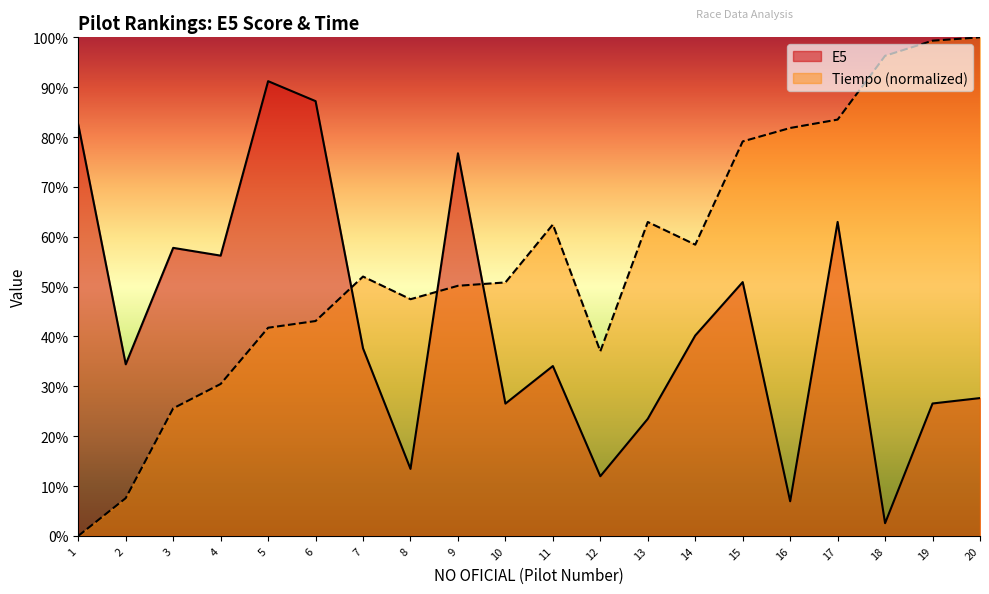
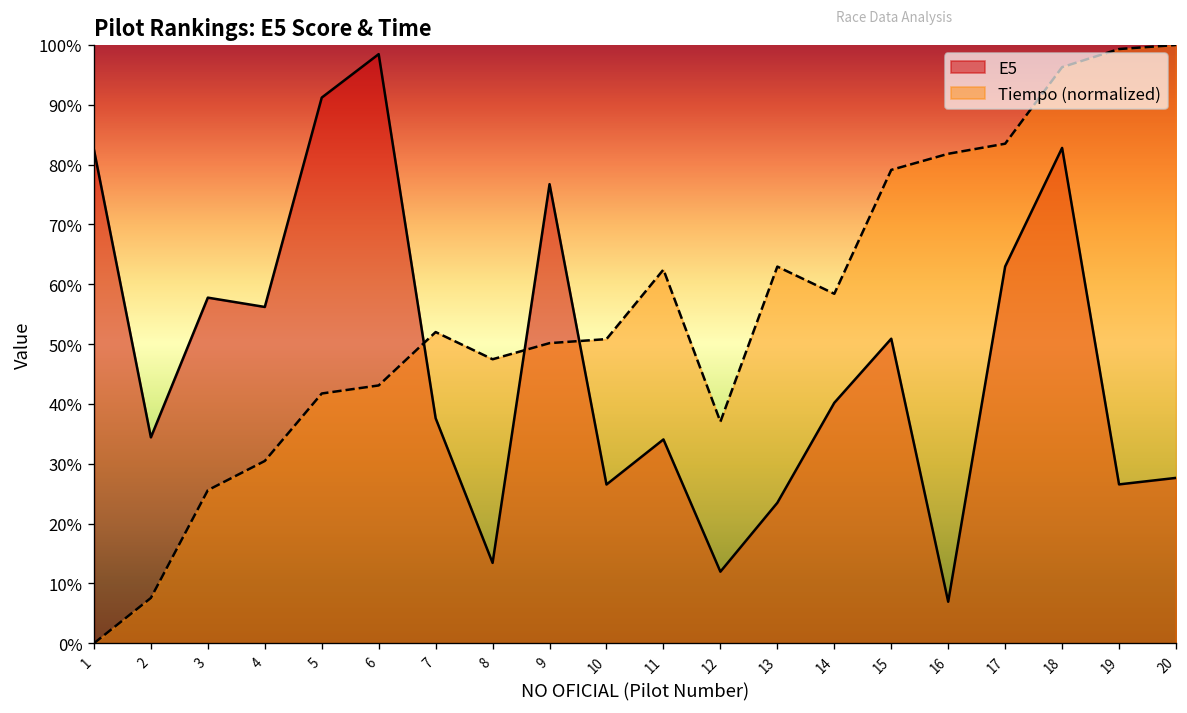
E5, 6: 87% -> 98%
E5, 18: 3% -> 83%
